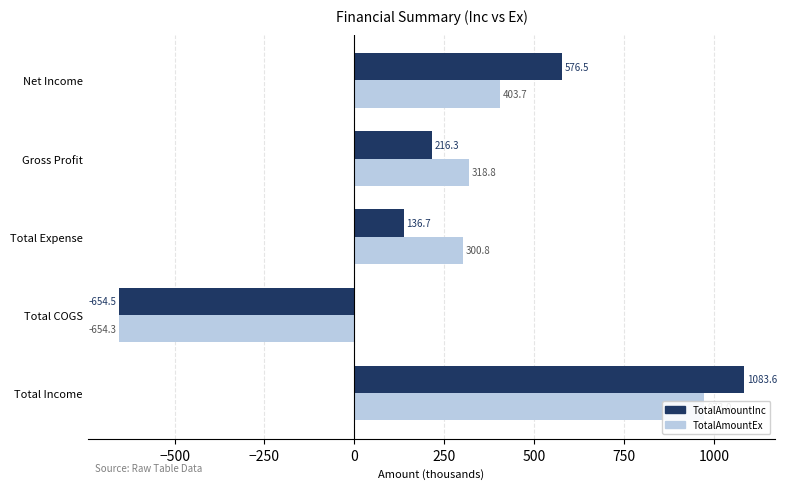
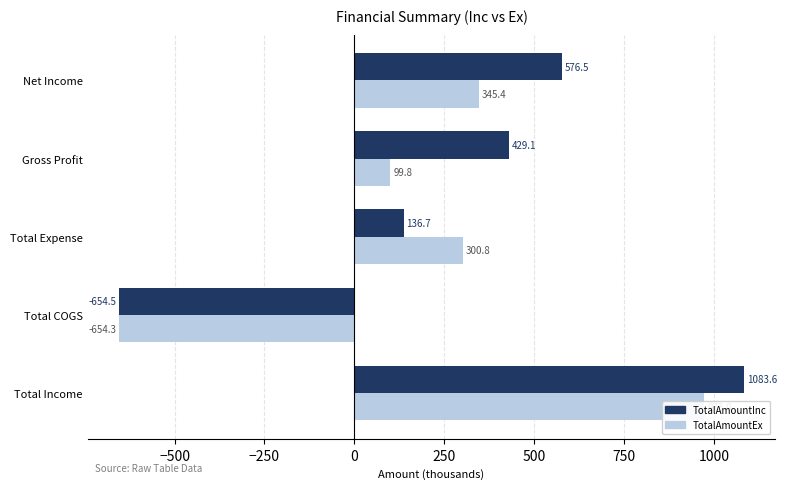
TotalAmountEx, Net Income: 403.7 -> 345.4
TotalAmountInc, Gross Profit: 216.3 -> 429.1
TotalAmountEx, Gross Profit: 318.8 -> 99.8
